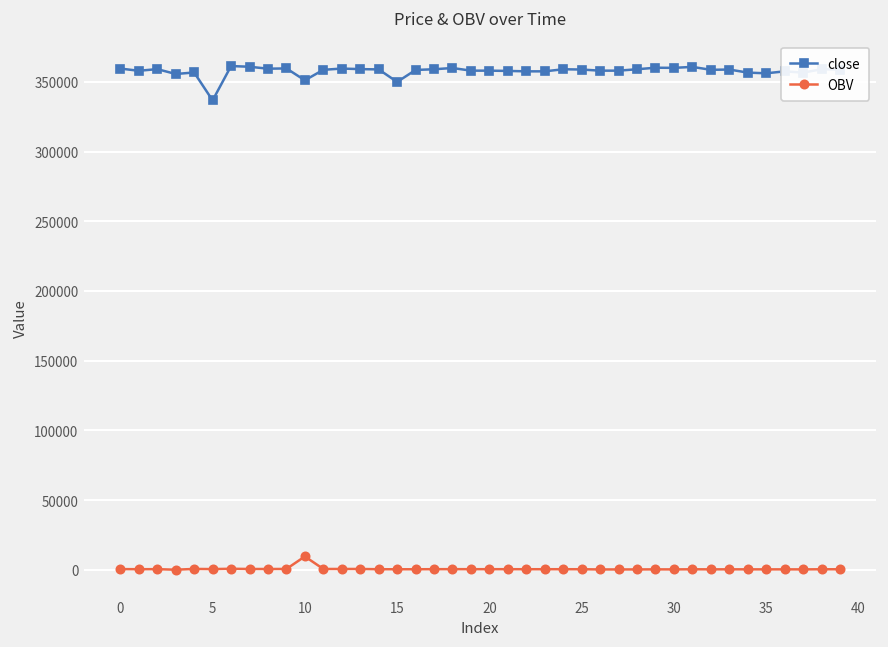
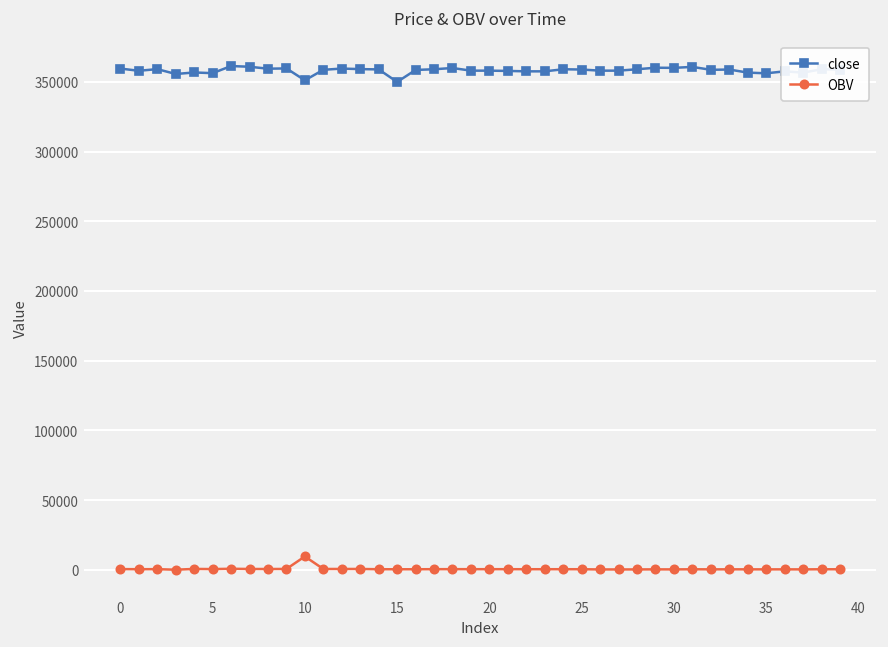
close, 5: 337000 -> 356000
